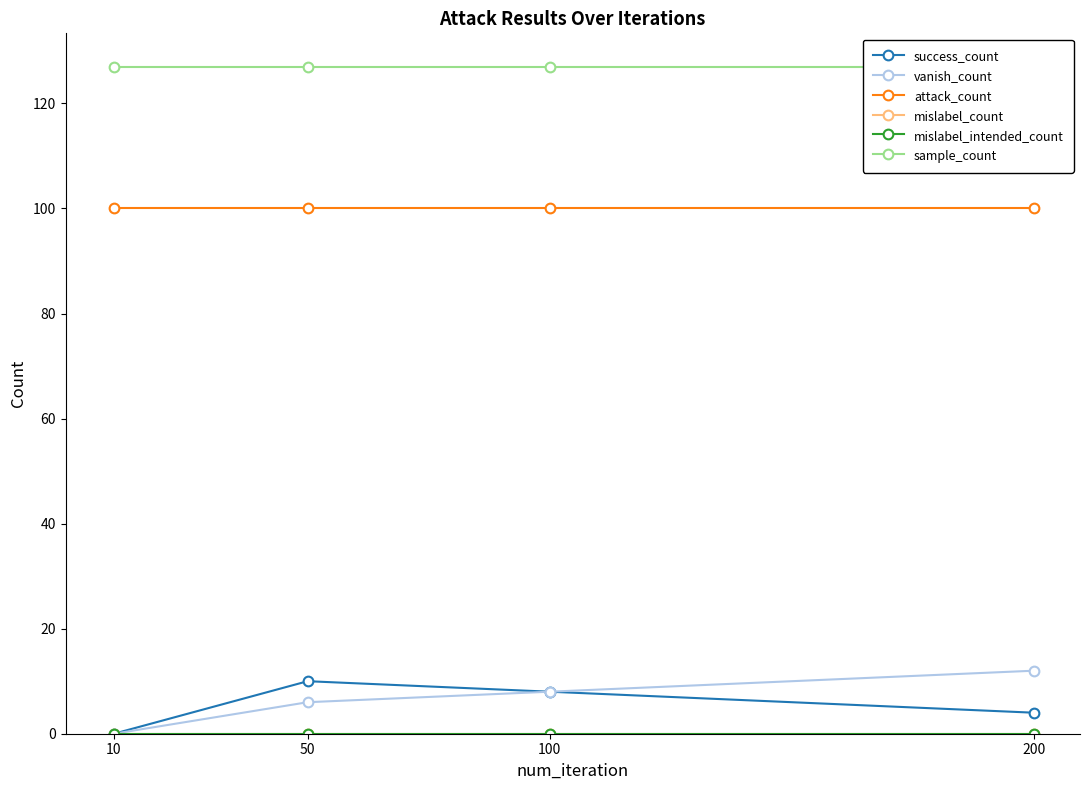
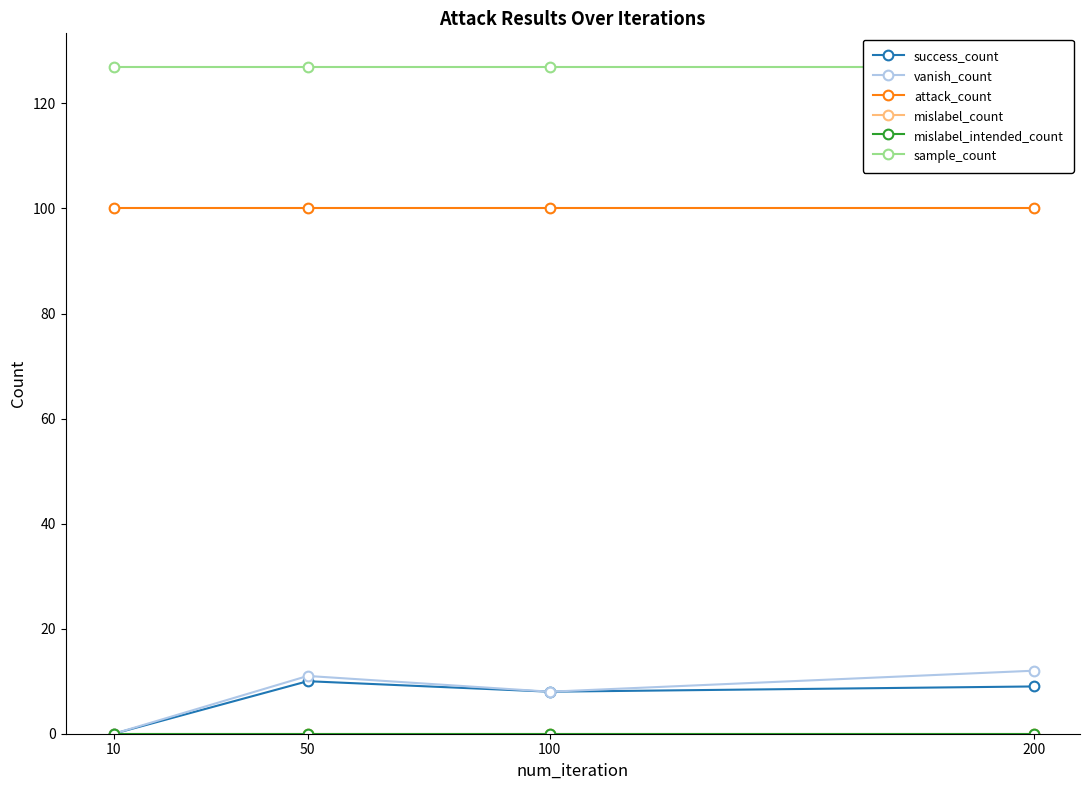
vanish_count, 50: 6 -> 11
success_count, 200: 4 -> 9
